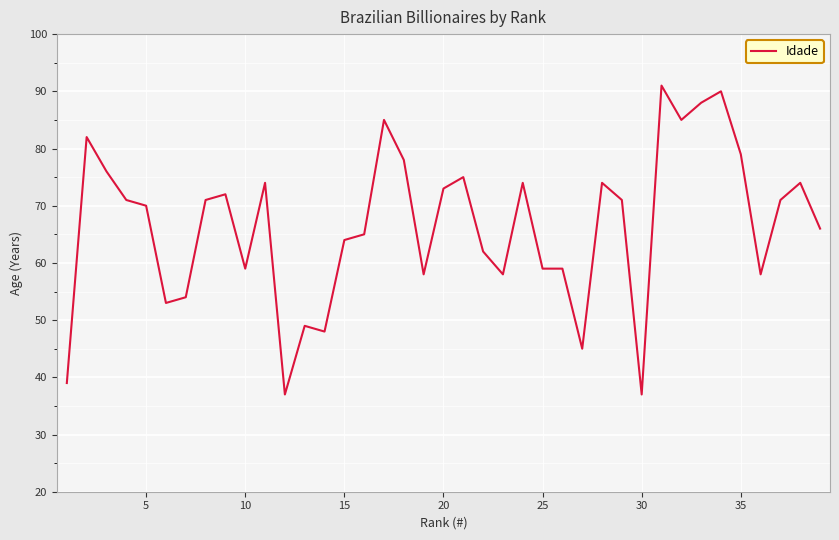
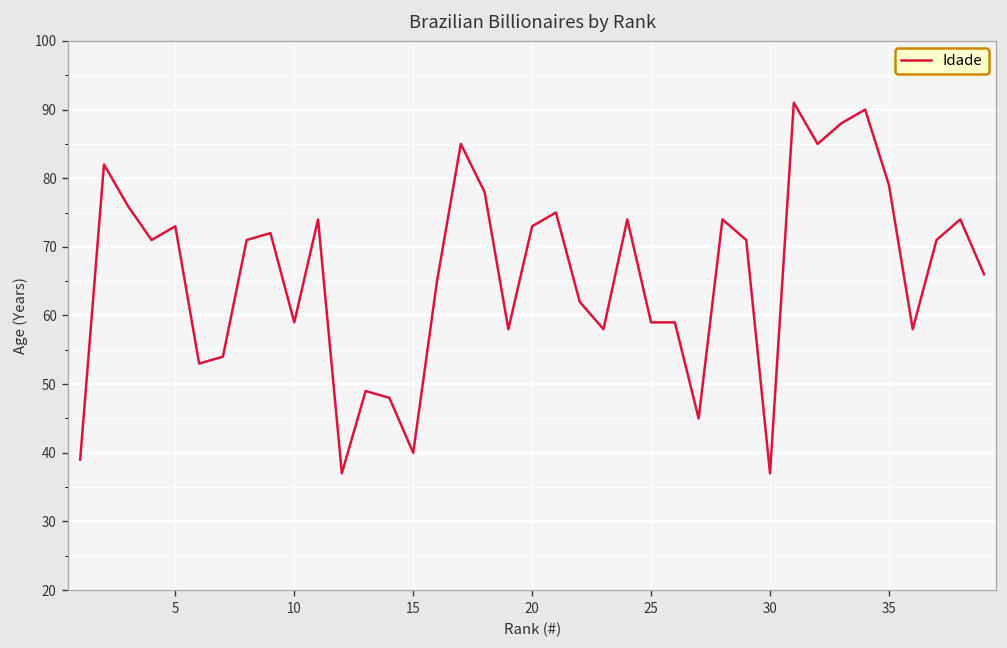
5: 70 -> 73
15: 64 -> 40
